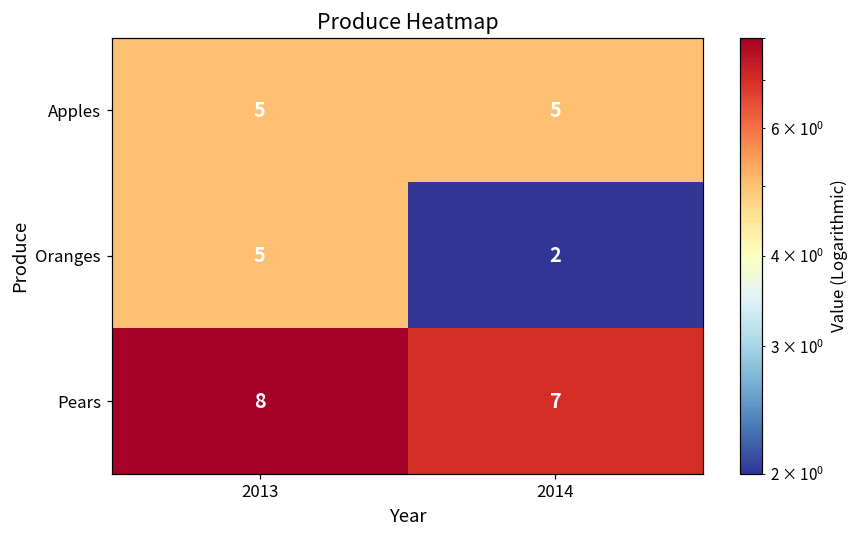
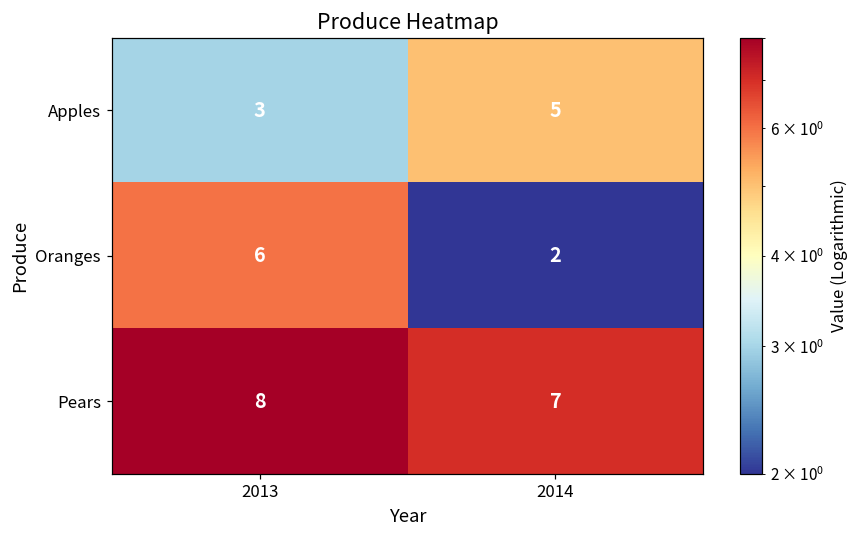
Apples, 2013: 5 -> 3
Oranges, 2013: 5 -> 6
